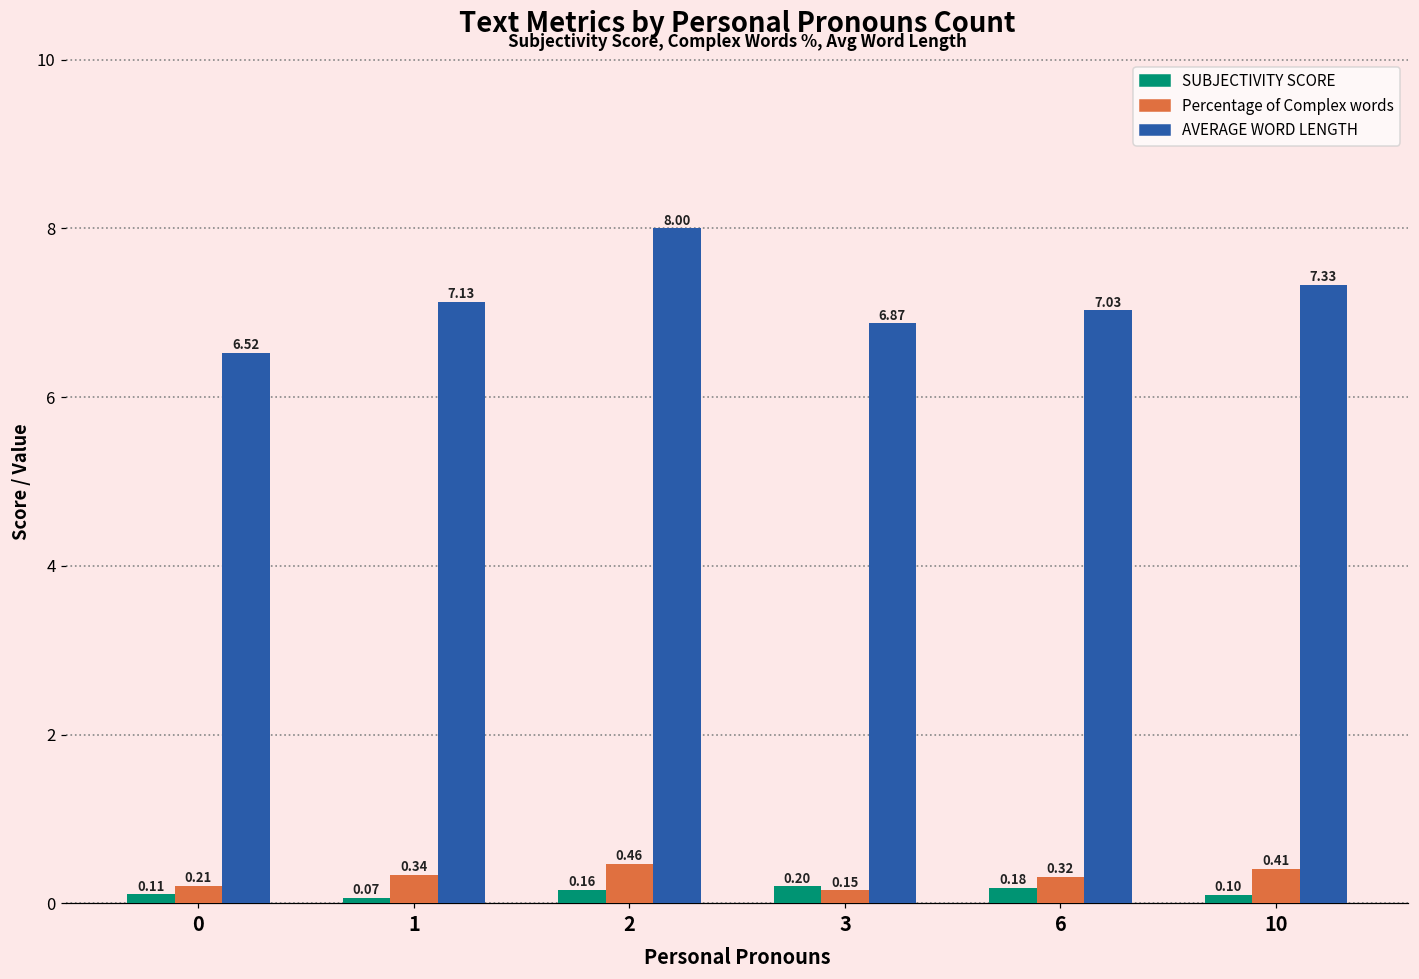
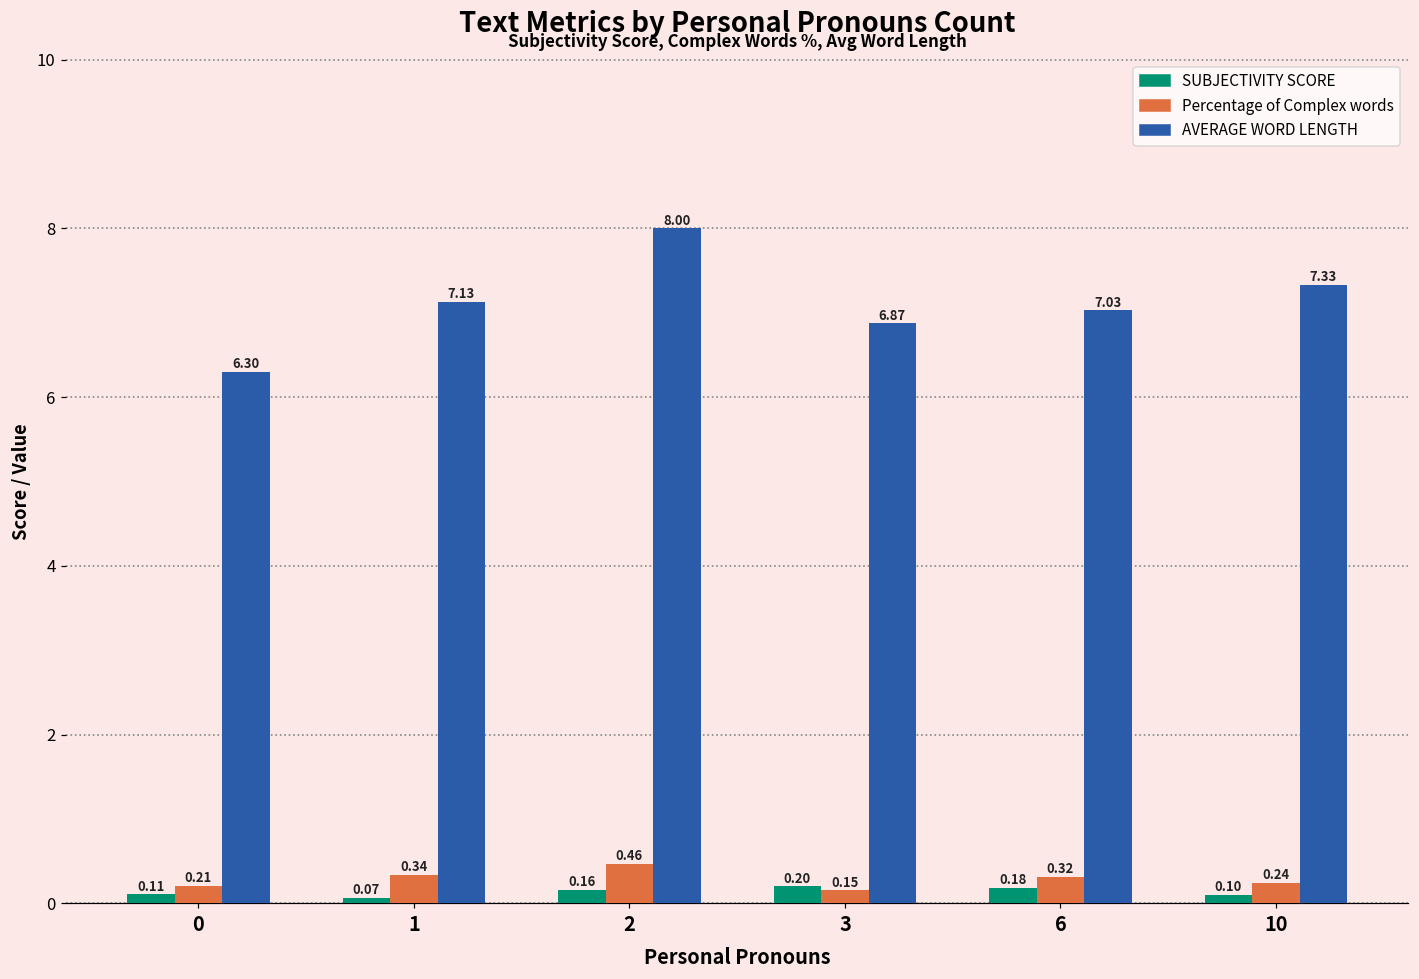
AVERAGE WORD LENGTH, 0: 6.52 -> 6.30
Percentage of Complex words, 10: 0.41 -> 0.24
